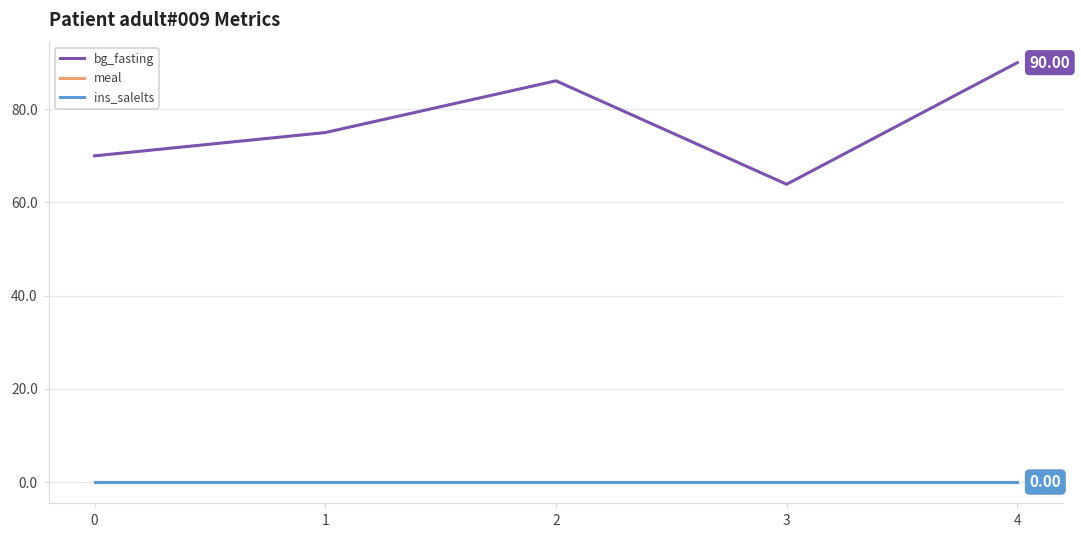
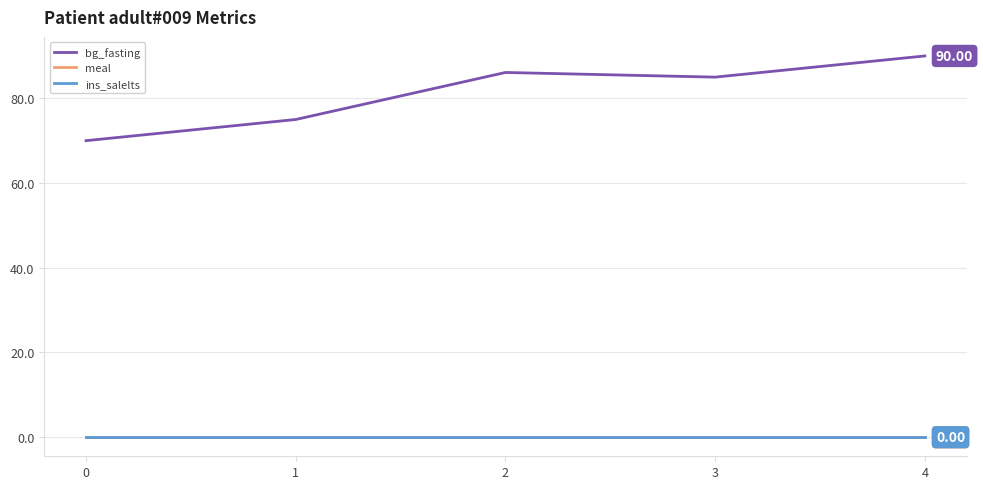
bg_fasting, 3: 64 -> 85
